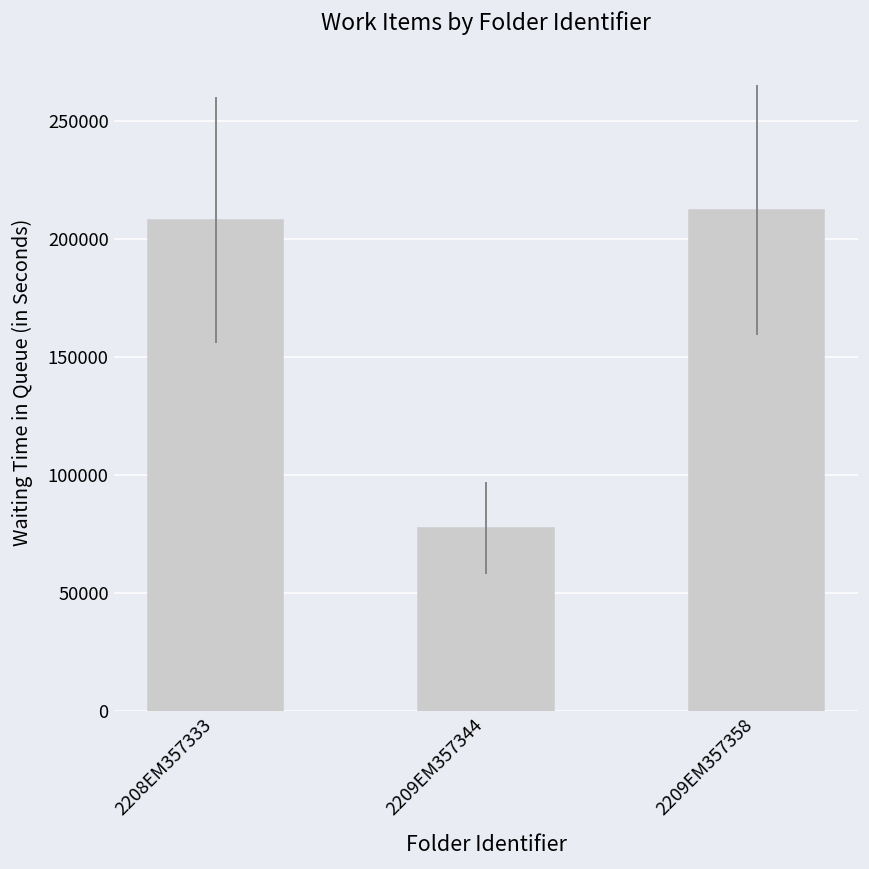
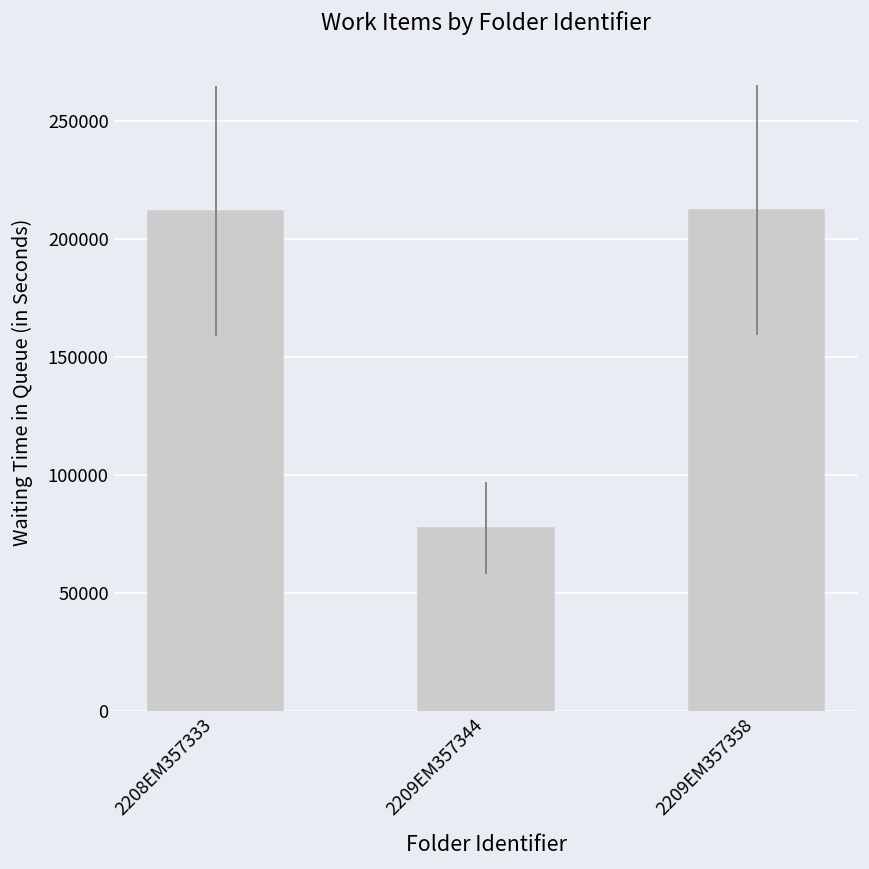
2208EM357333: 208000 -> 212000
